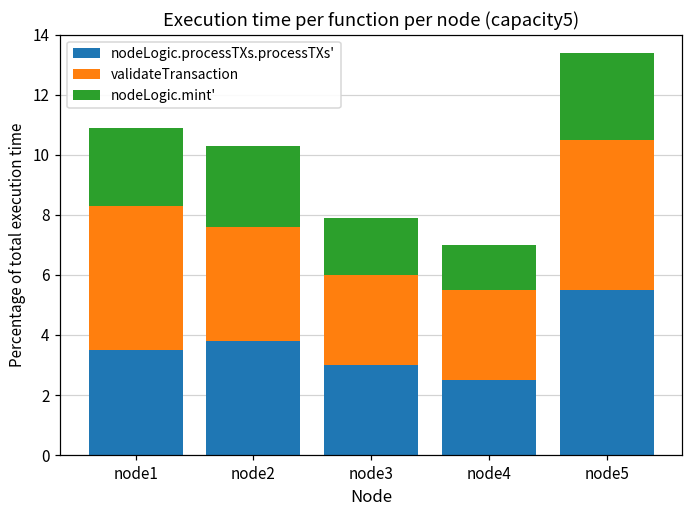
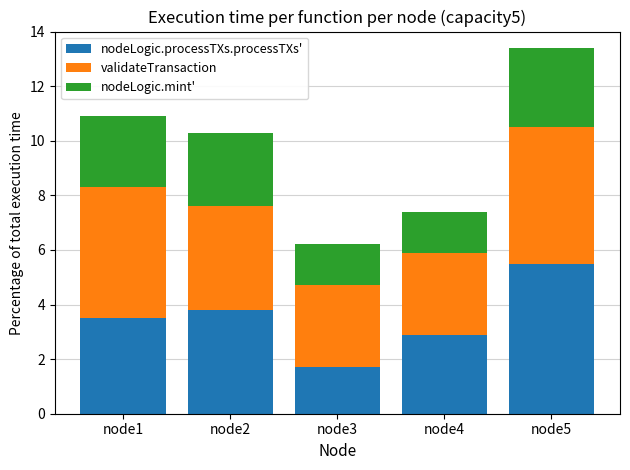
nodeLogic.processTXs.processTXs', node3: 3.0 -> 1.7
nodeLogic.mint', node3: 1.9 -> 1.5
nodeLogic.processTXs.processTXs', node4: 2.5 -> 2.9
